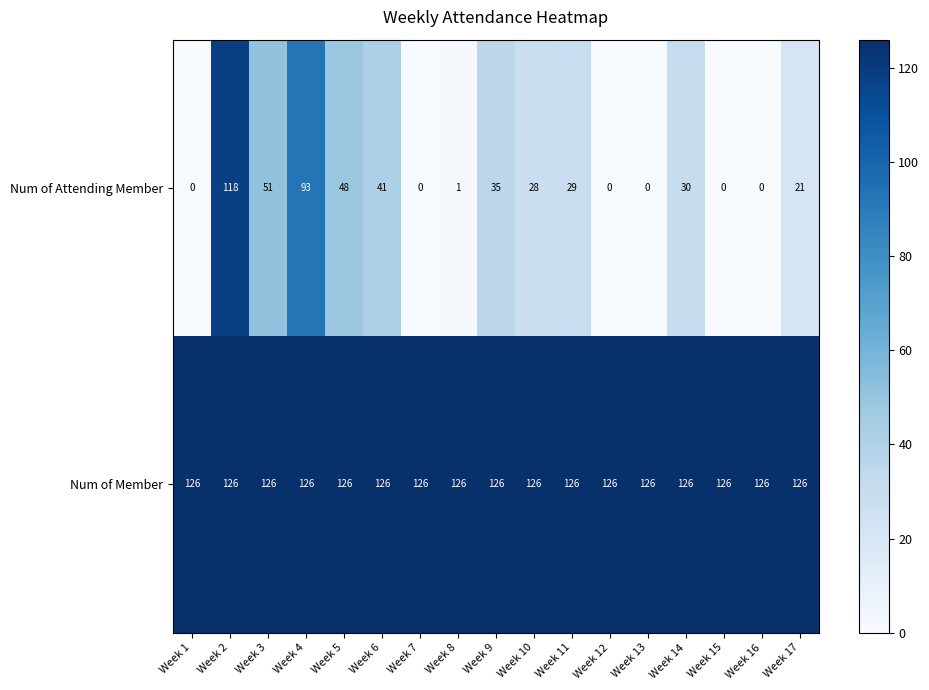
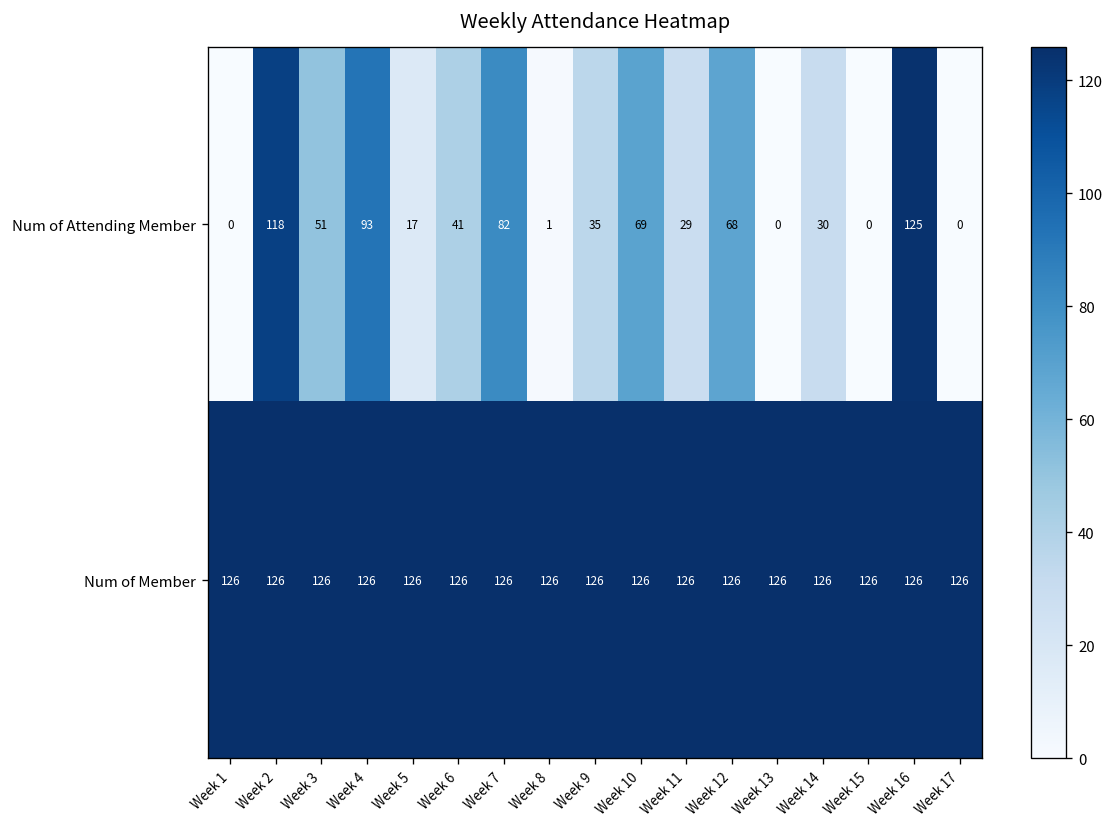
Num of Attending Member, Week 5: 48 -> 17
Num of Attending Member, Week 7: 0 -> 82
Num of Attending Member, Week 10: 28 -> 69
Num of Attending Member, Week 12: 0 -> 68
Num of Attending Member, Week 16: 0 -> 125
Num of Attending Member, Week 17: 21 -> 0
